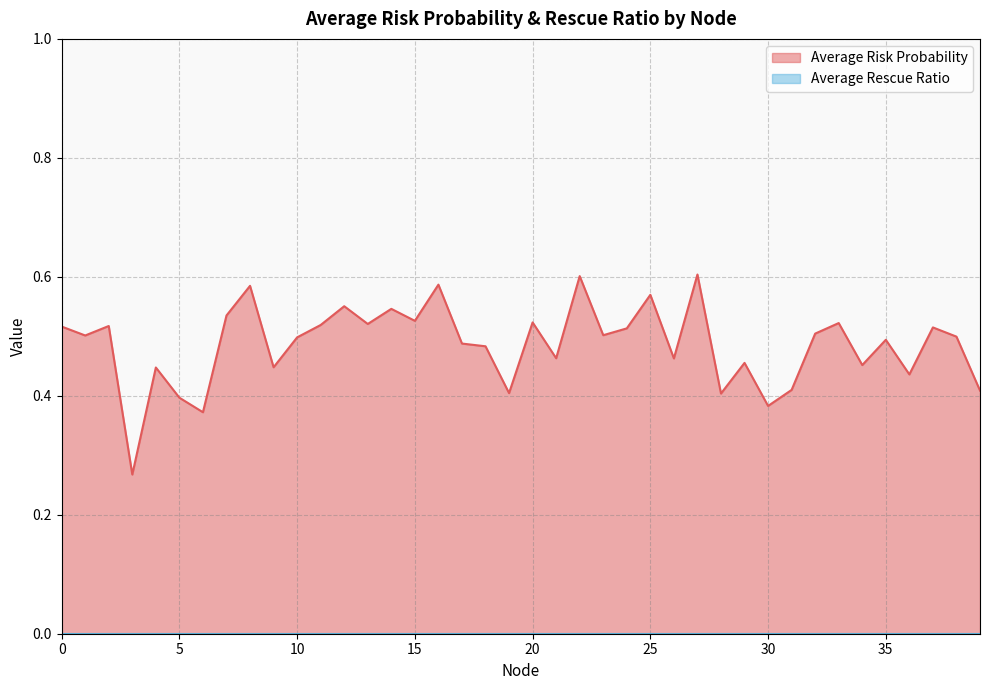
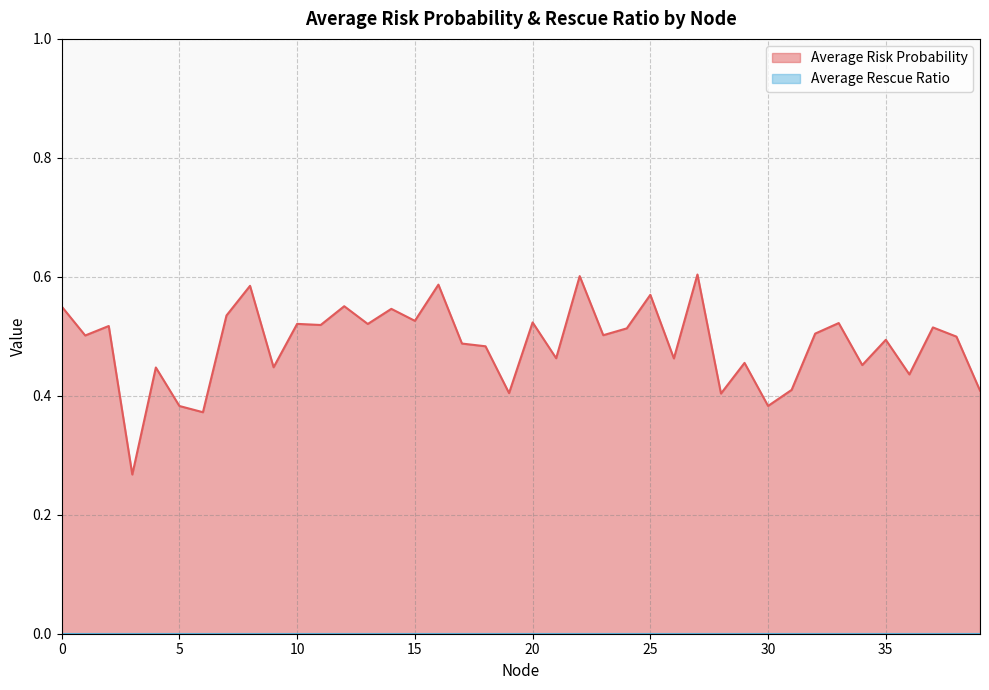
Average Risk Probability, 0: 0.52 -> 0.55
Average Risk Probability, 5: 0.40 -> 0.38
Average Risk Probability, 10: 0.50 -> 0.52
